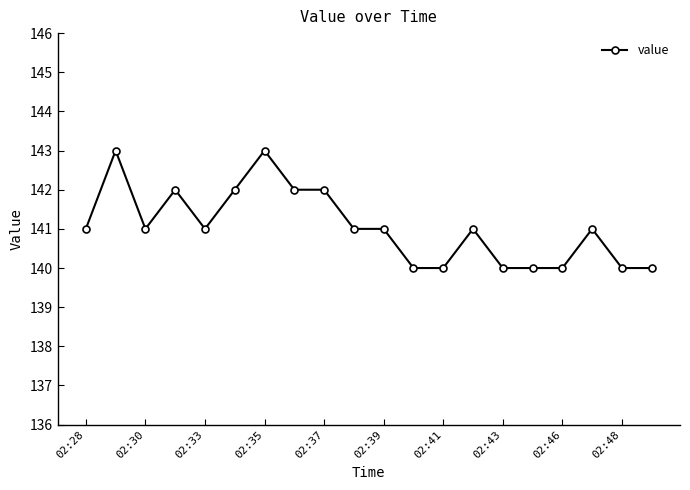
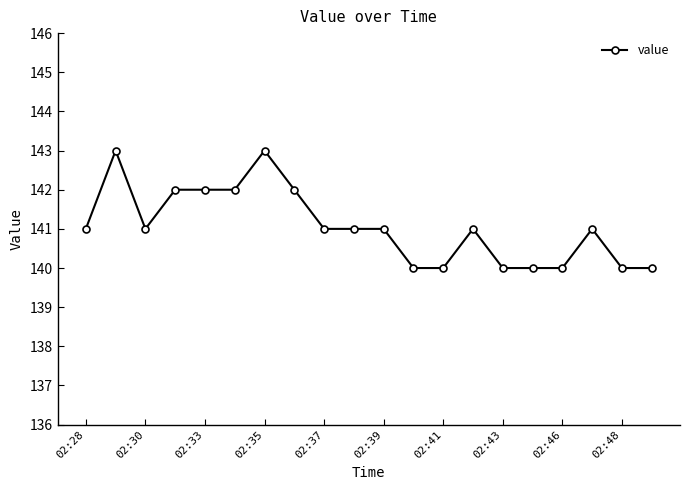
02:33: 141 -> 142
02:37: 142 -> 141
